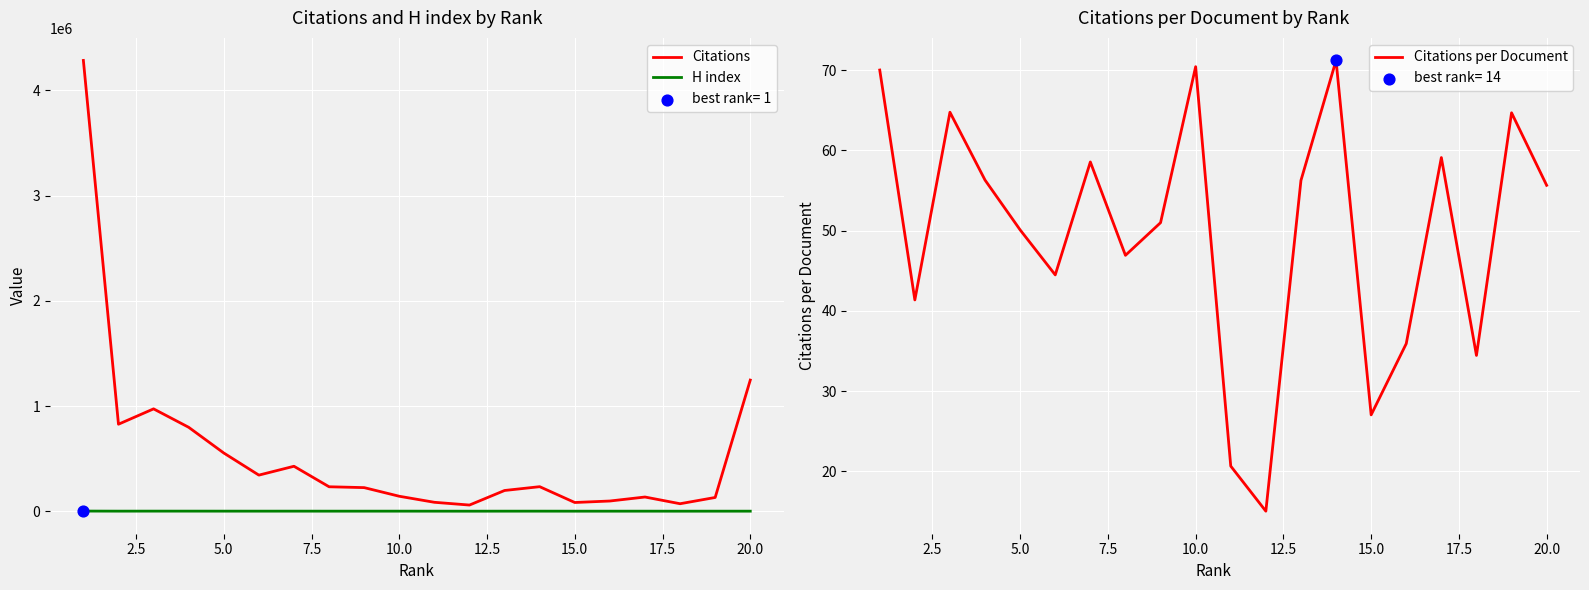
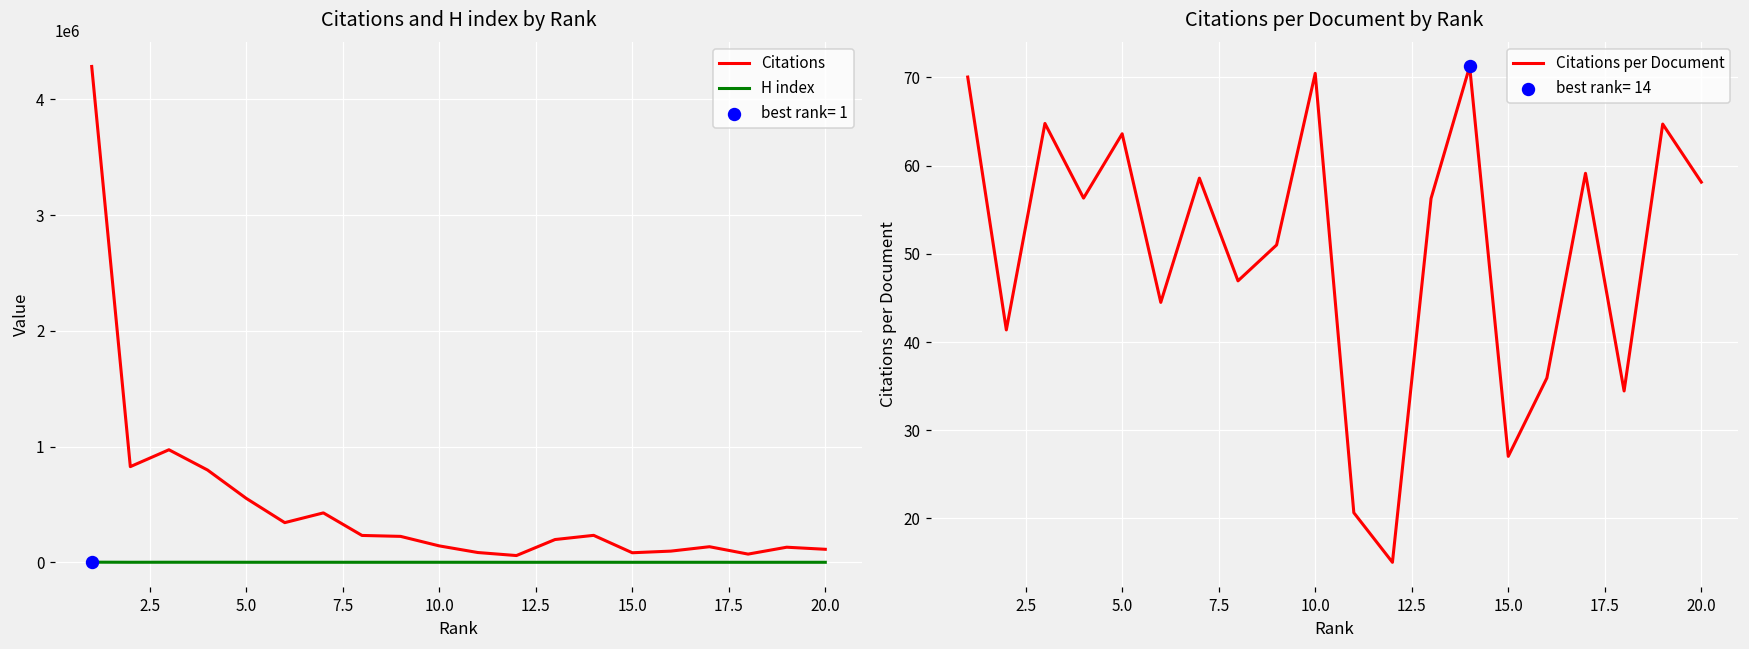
Citations and H index by Rank, Citations, 20.0: 1250000 -> 110000
Citations per Document by Rank, Citations per Document, 5.0: 50 -> 64
Citations per Document by Rank, Citations per Document, 20.0: 56 -> 58
